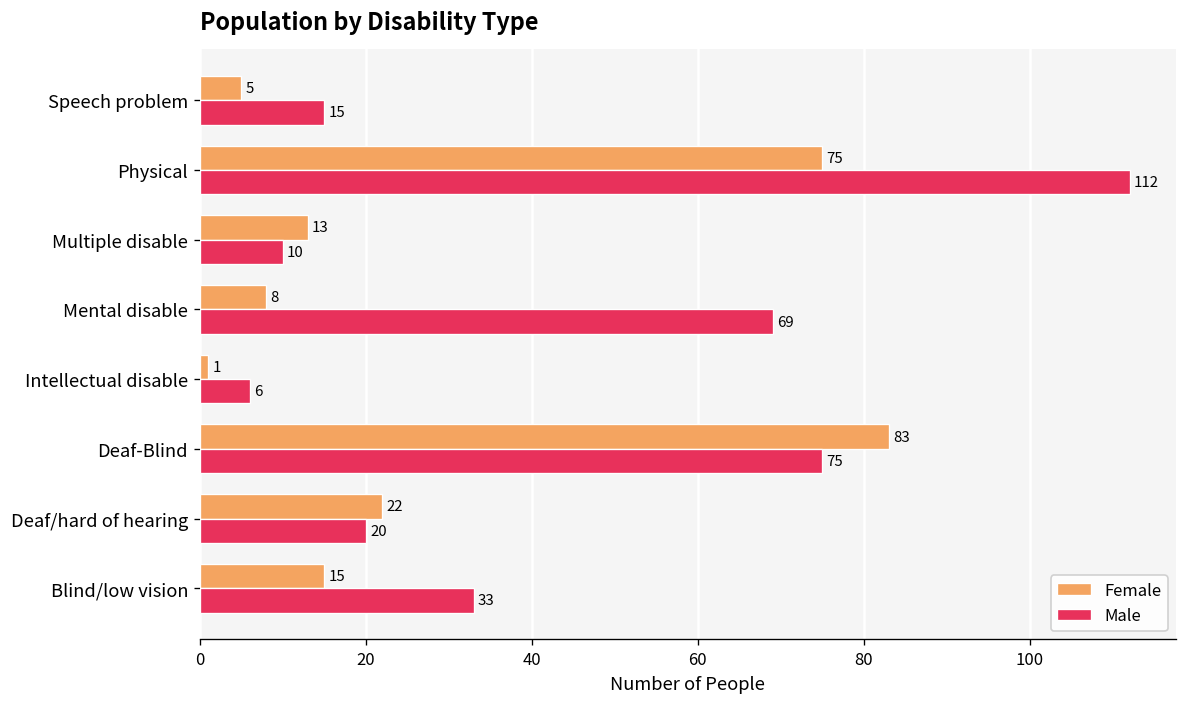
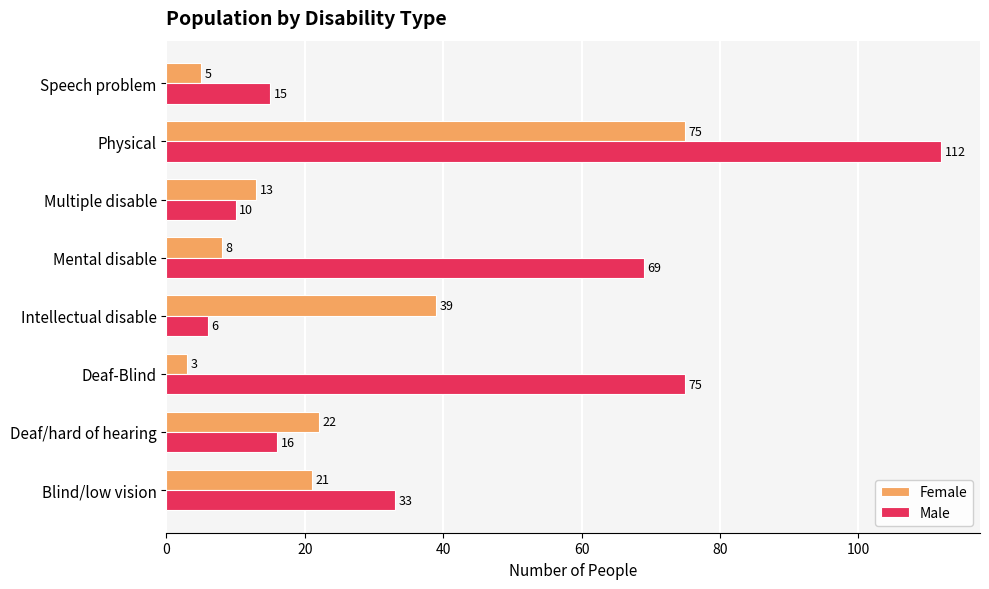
Female, Intellectual disable: 1 -> 39
Female, Deaf-Blind: 83 -> 3
Male, Deaf/hard of hearing: 20 -> 16
Female, Blind/low vision: 15 -> 21
